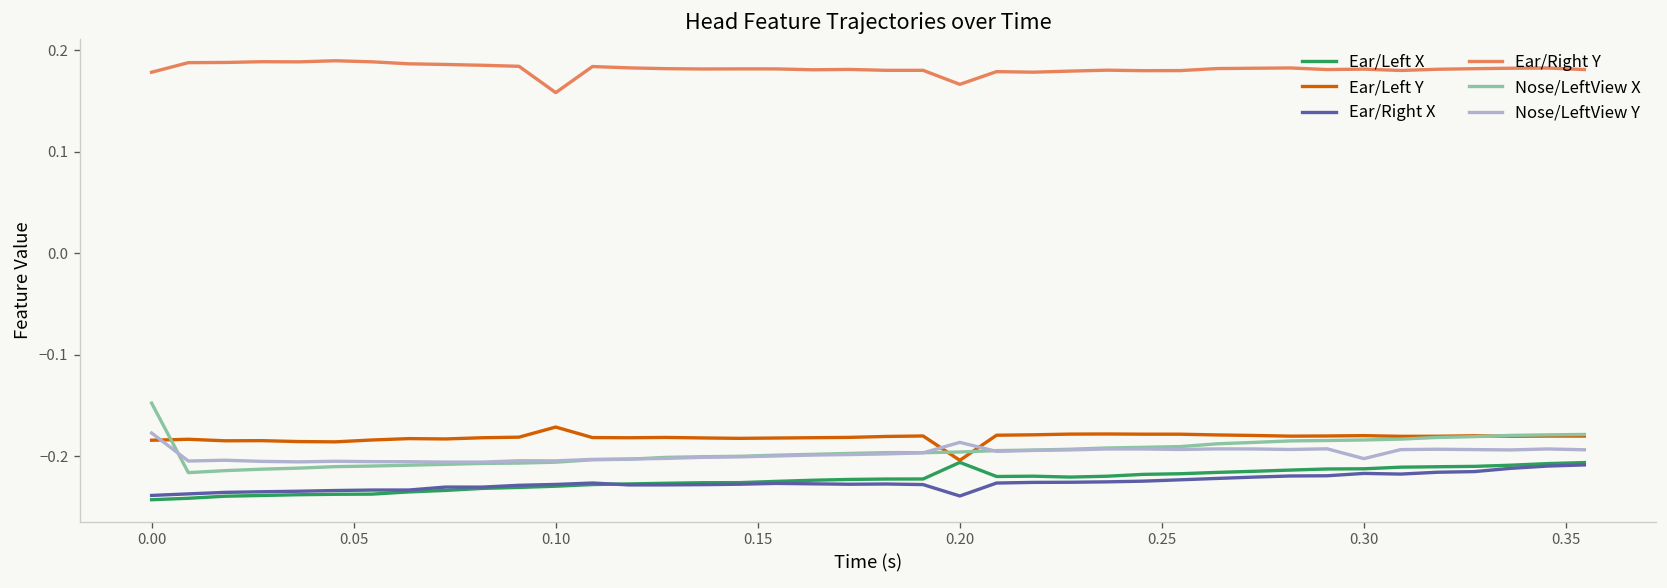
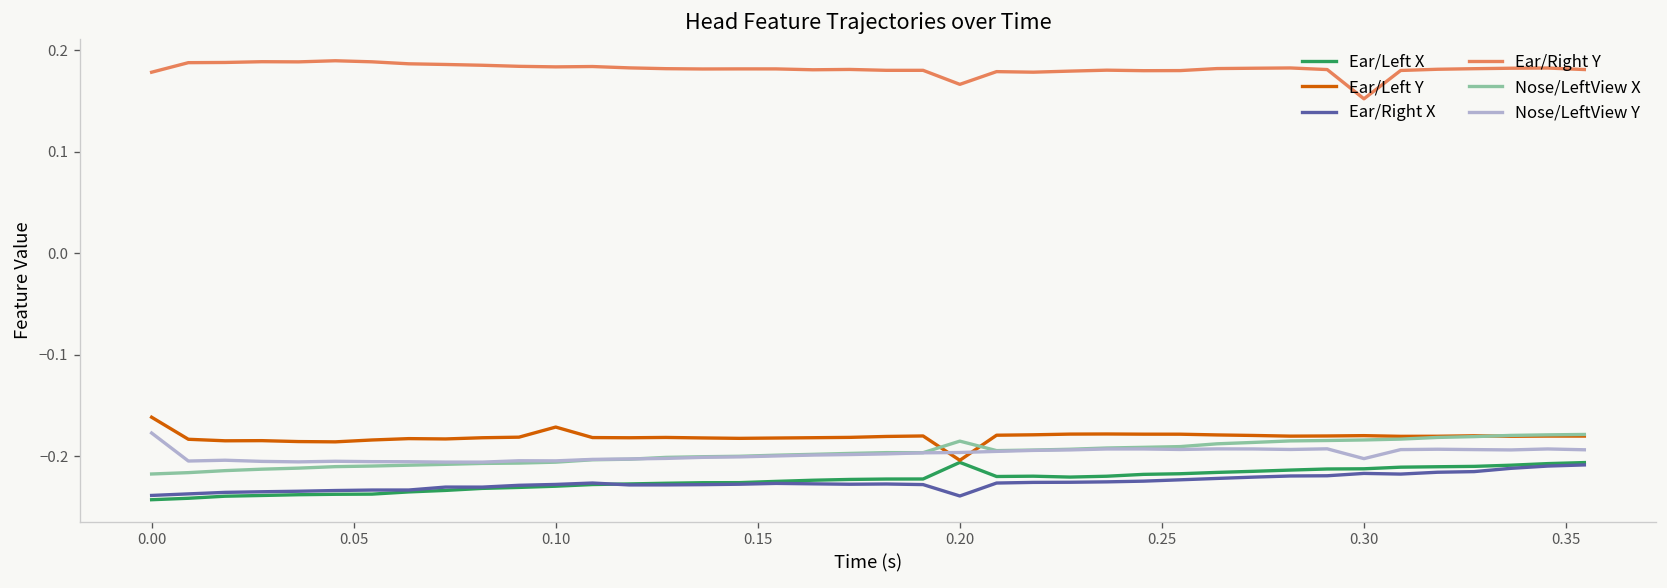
Ear/Left Y, 0.00: -0.18 -> -0.16
Nose/LeftView X, 0.00: -0.15 -> -0.22
Ear/Right Y, 0.10: 0.16 -> 0.18
Nose/LeftView X, 0.20: -0.20 -> -0.18
Nose/LeftView Y, 0.20: -0.19 -> -0.20
Ear/Right Y, 0.30: 0.18 -> 0.15
